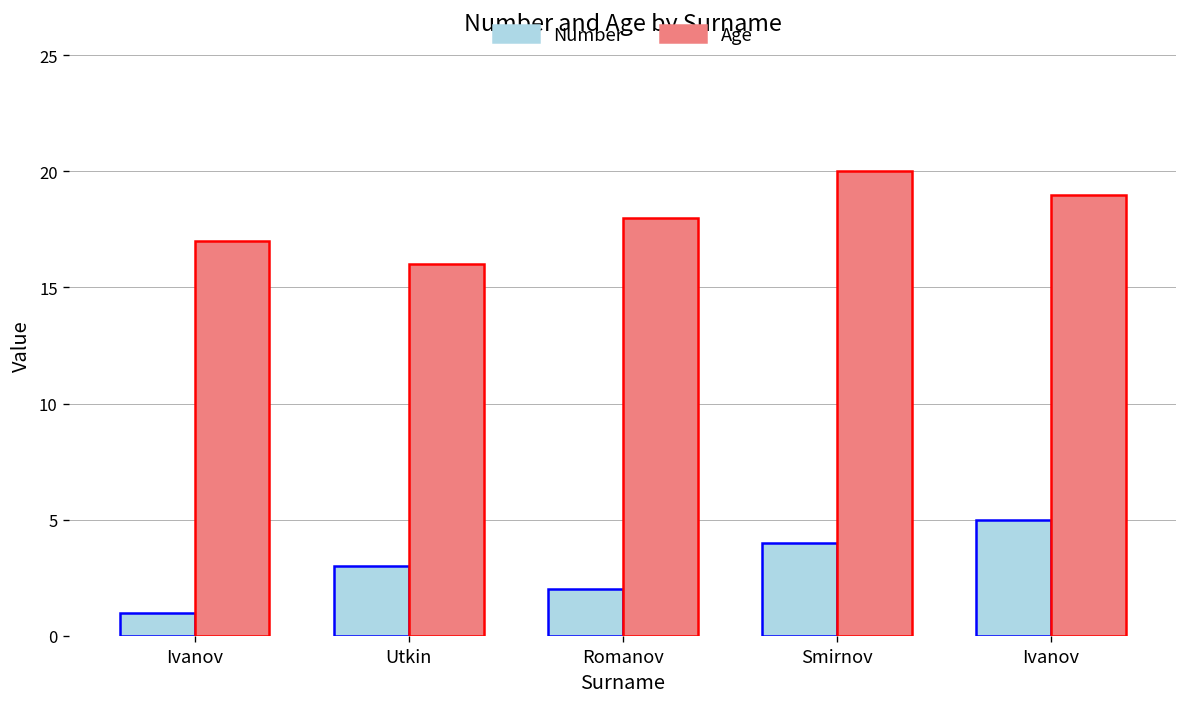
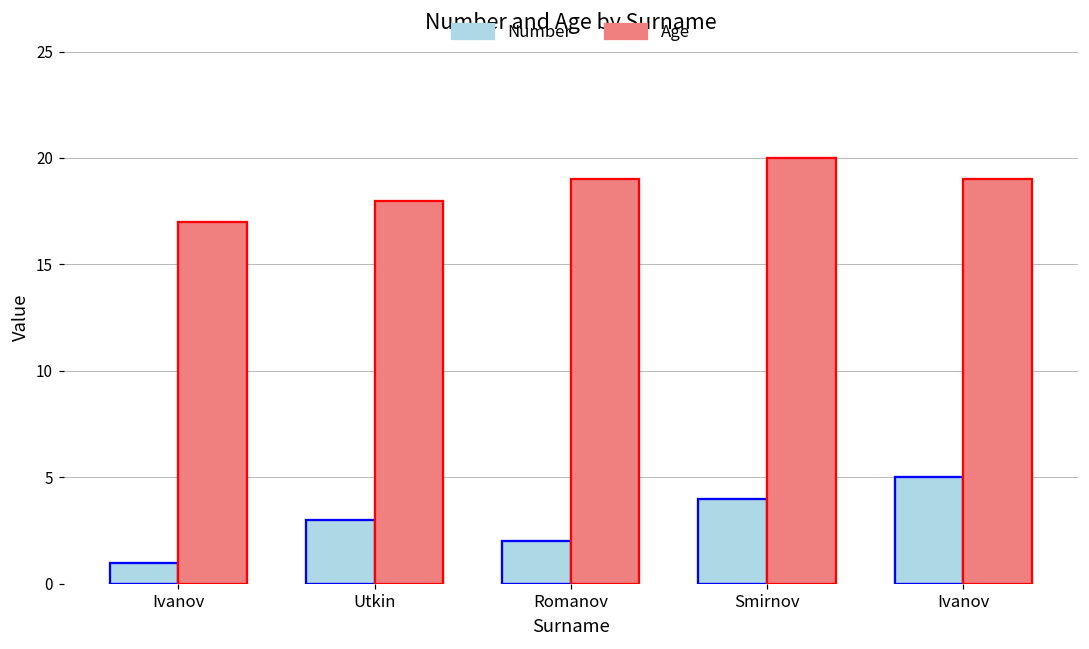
Age, Utkin: 16 -> 18
Age, Romanov: 18 -> 19
